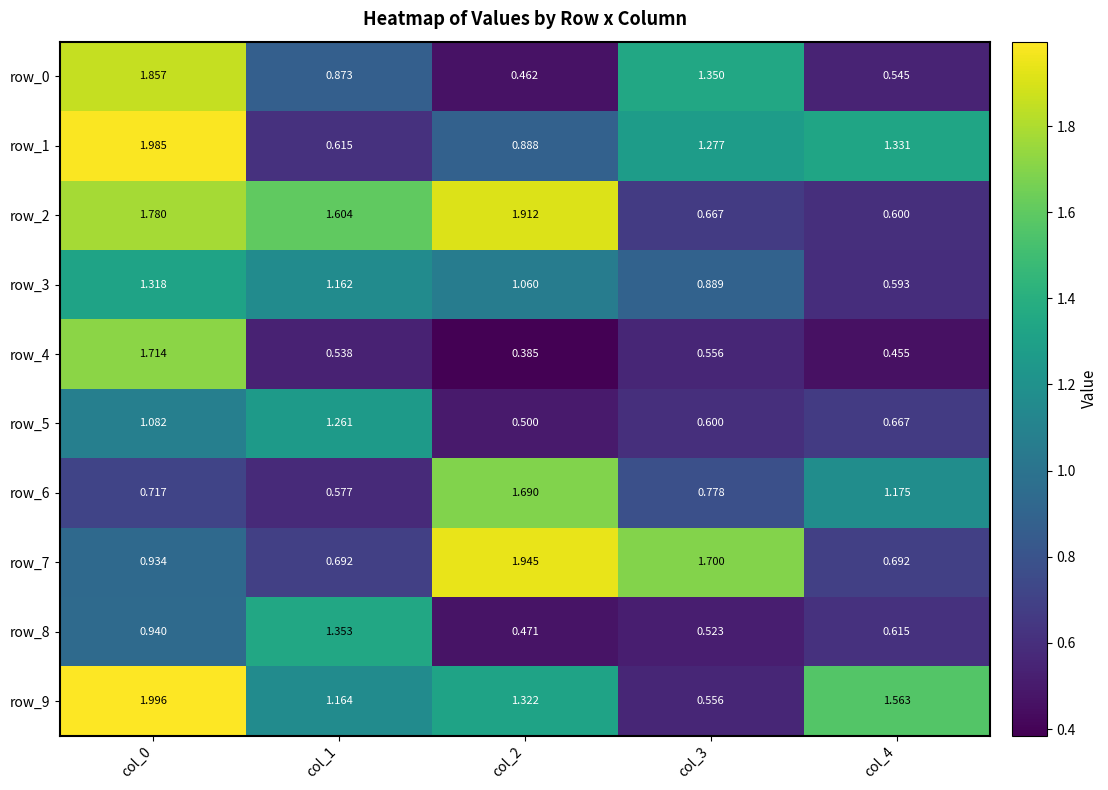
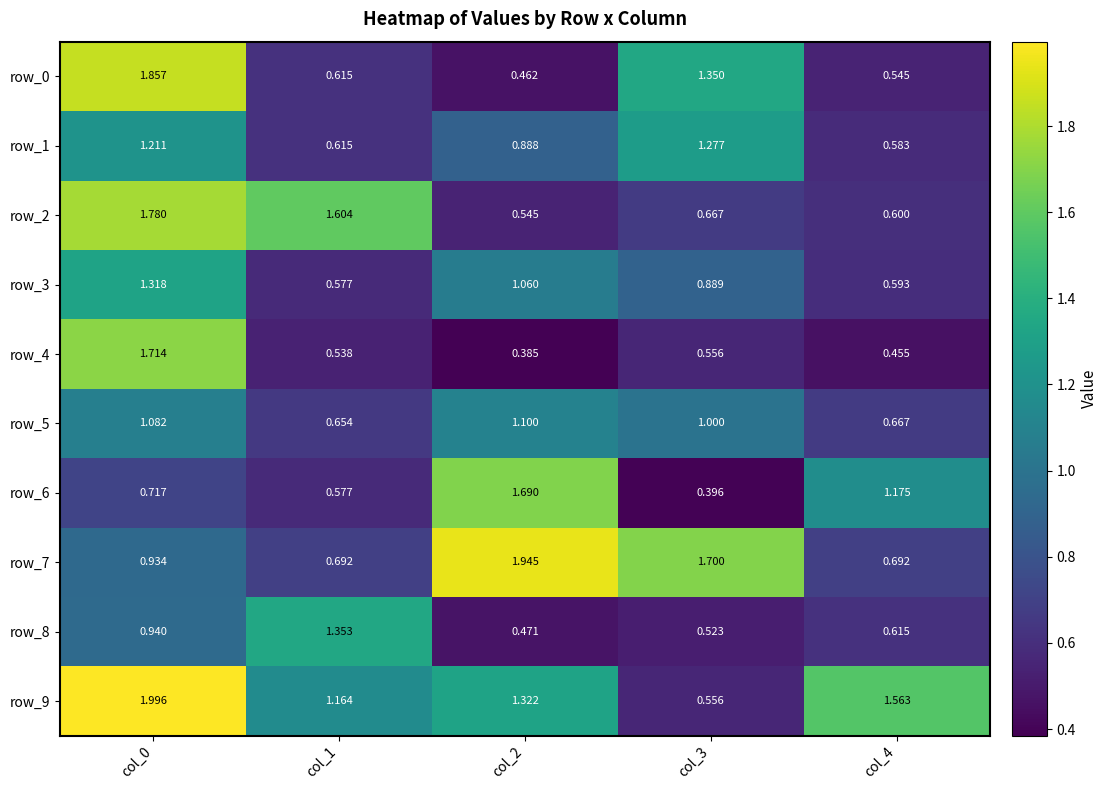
row_0, col_1: 0.873 -> 0.615
row_1, col_0: 1.985 -> 1.211
row_1, col_4: 1.331 -> 0.583
row_2, col_2: 1.912 -> 0.545
row_3, col_1: 1.162 -> 0.577
row_5, col_1: 1.261 -> 0.654
row_5, col_2: 0.500 -> 1.100
row_5, col_3: 0.600 -> 1.000
row_6, col_3: 0.778 -> 0.396
